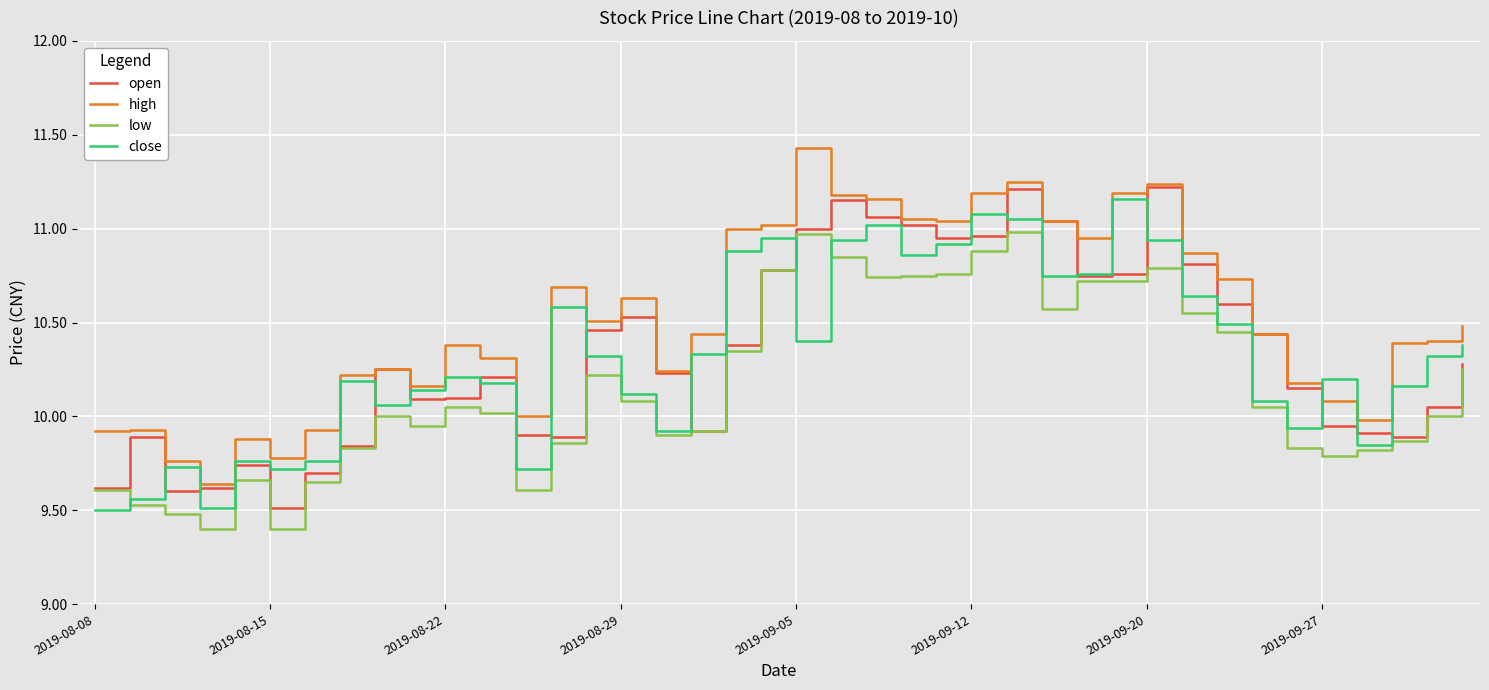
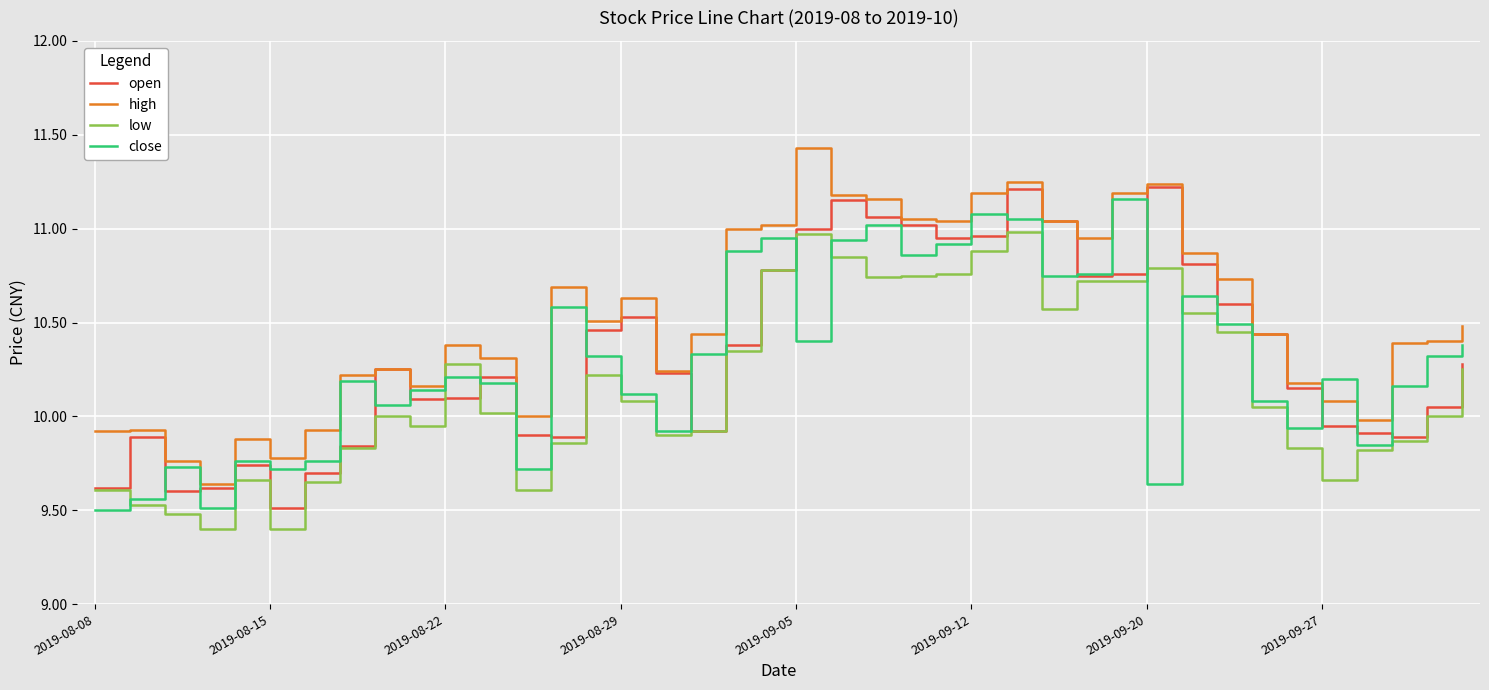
low, 2019-08-22: 10.05 -> 10.28
close, 2019-09-20: 10.94 -> 9.64
low, 2019-09-27: 9.79 -> 9.66
